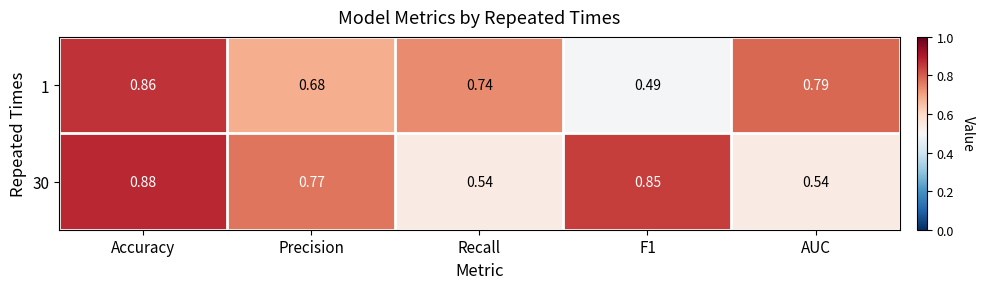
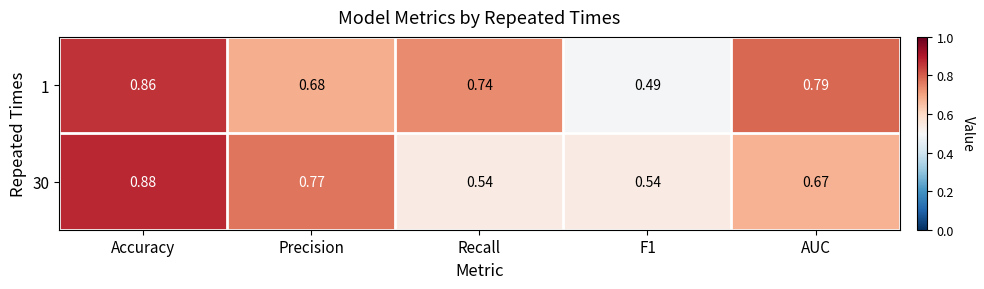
30, F1: 0.85 -> 0.54
30, AUC: 0.54 -> 0.67
